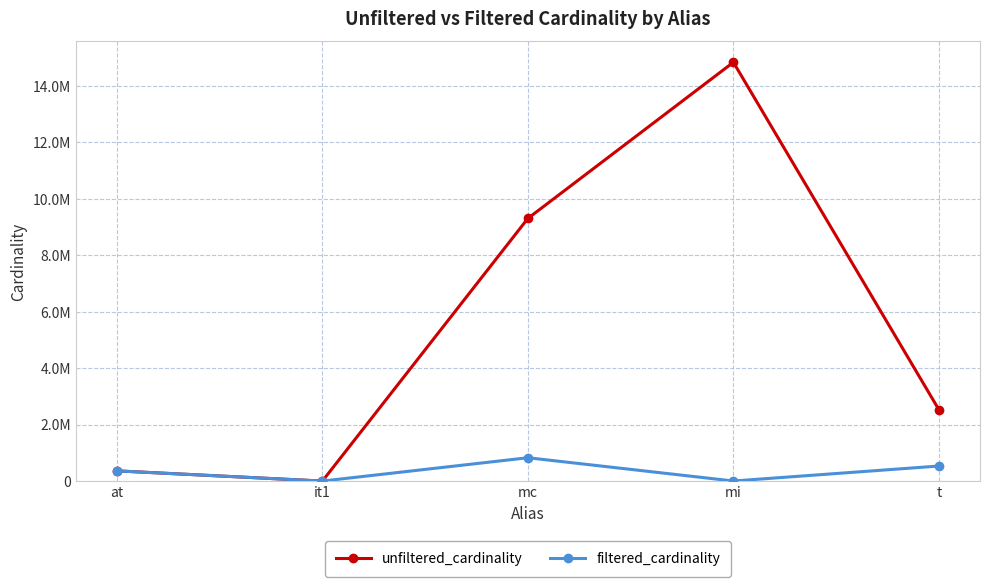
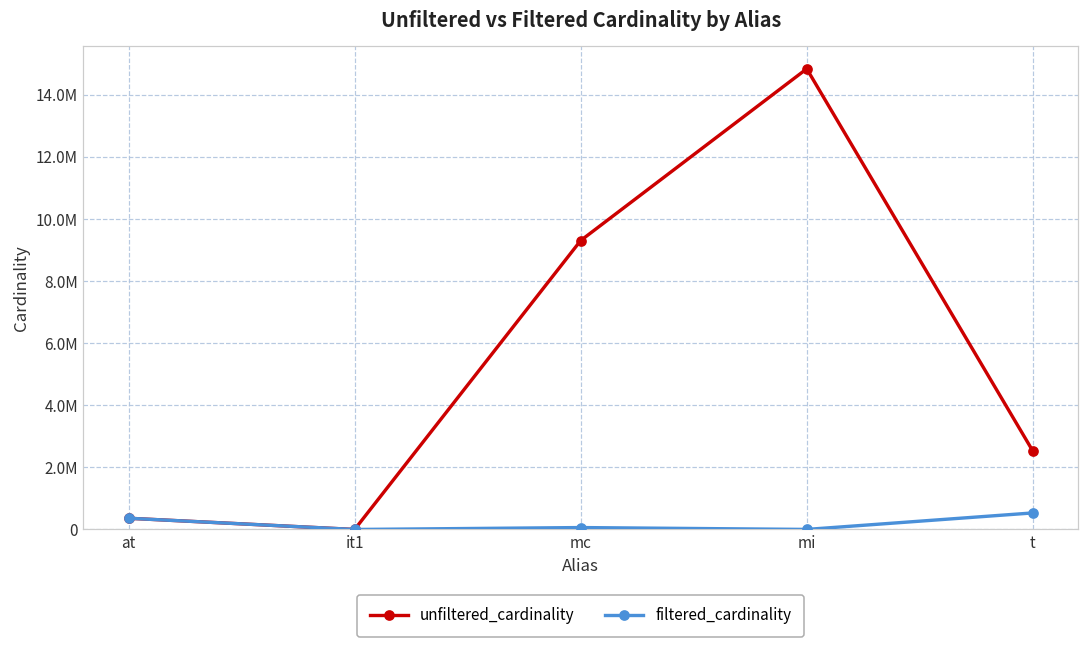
filtered_cardinality, mc: 800000 -> 100000
